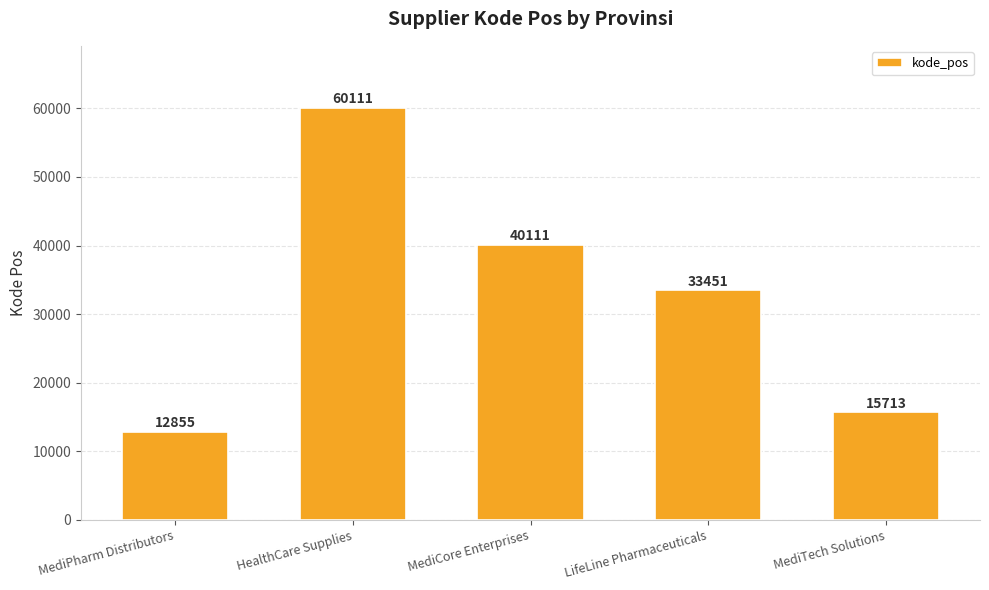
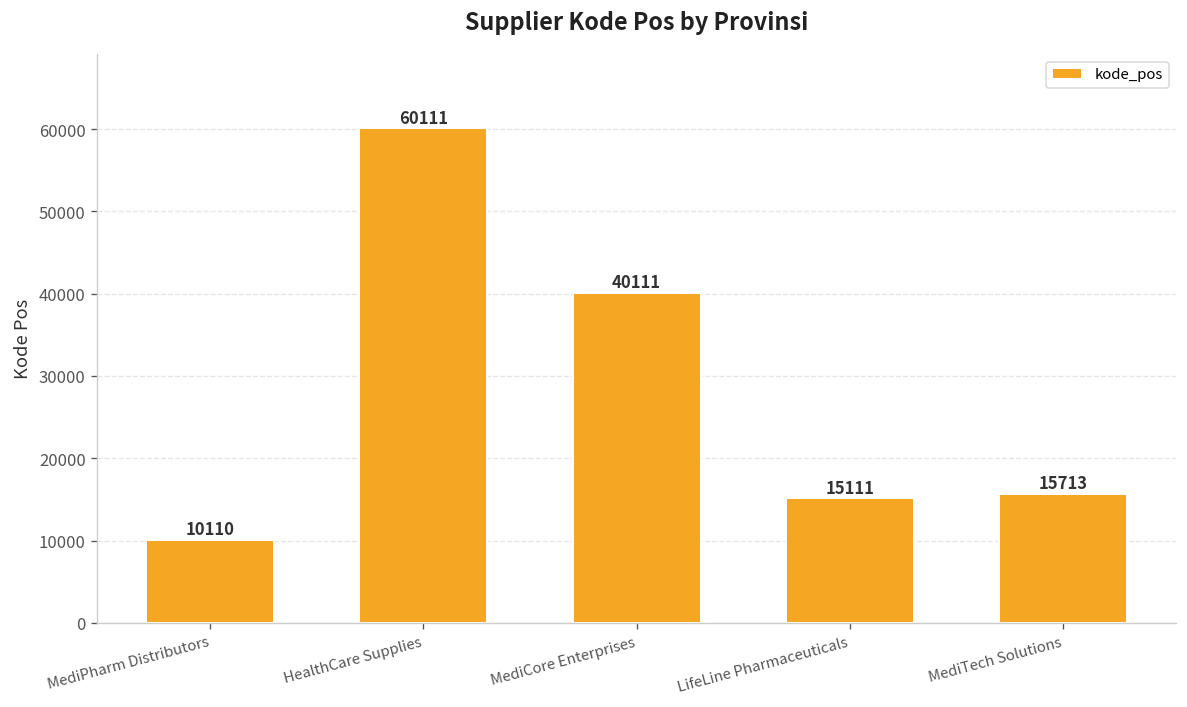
MediPharm Distributors: 12855 -> 10110
LifeLine Pharmaceuticals: 33451 -> 15111
